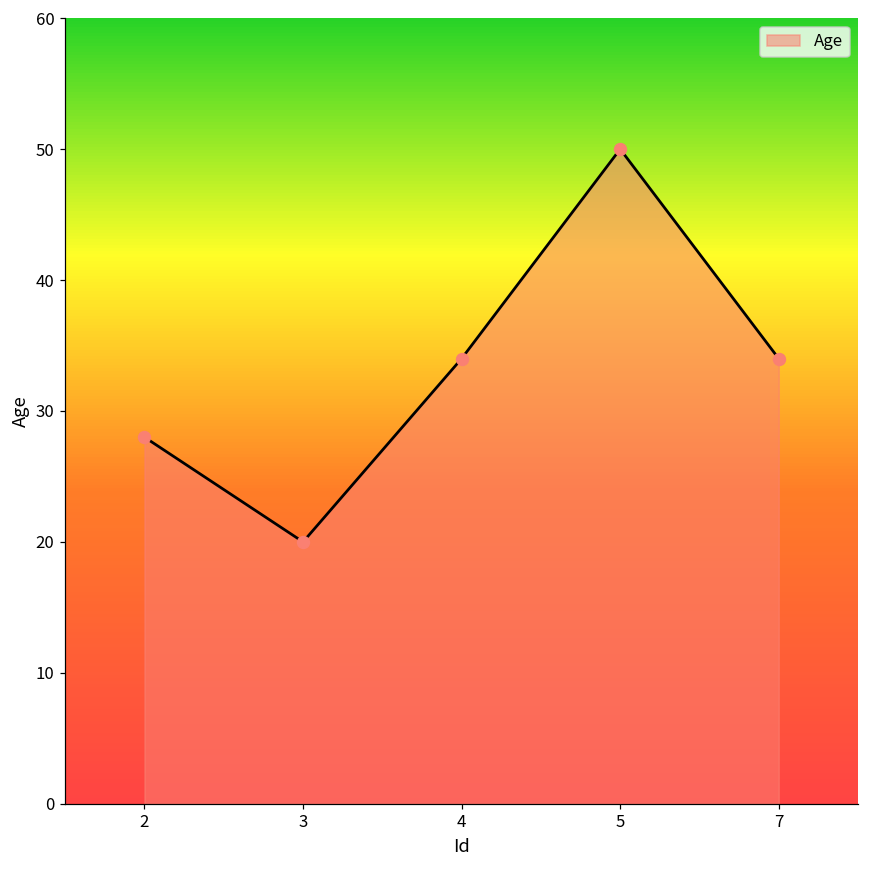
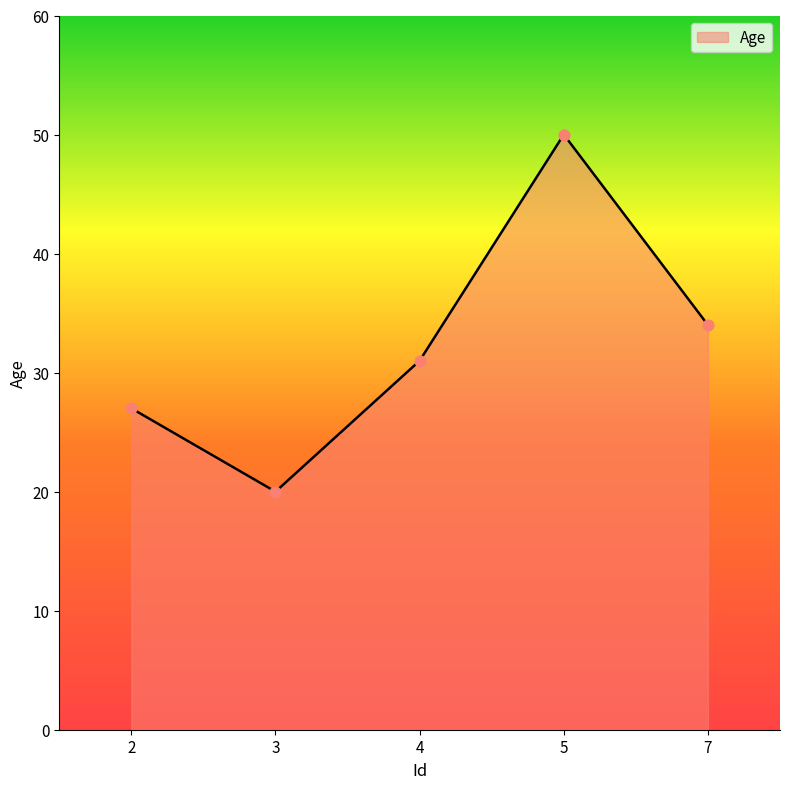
2: 28 -> 27
4: 34 -> 31
